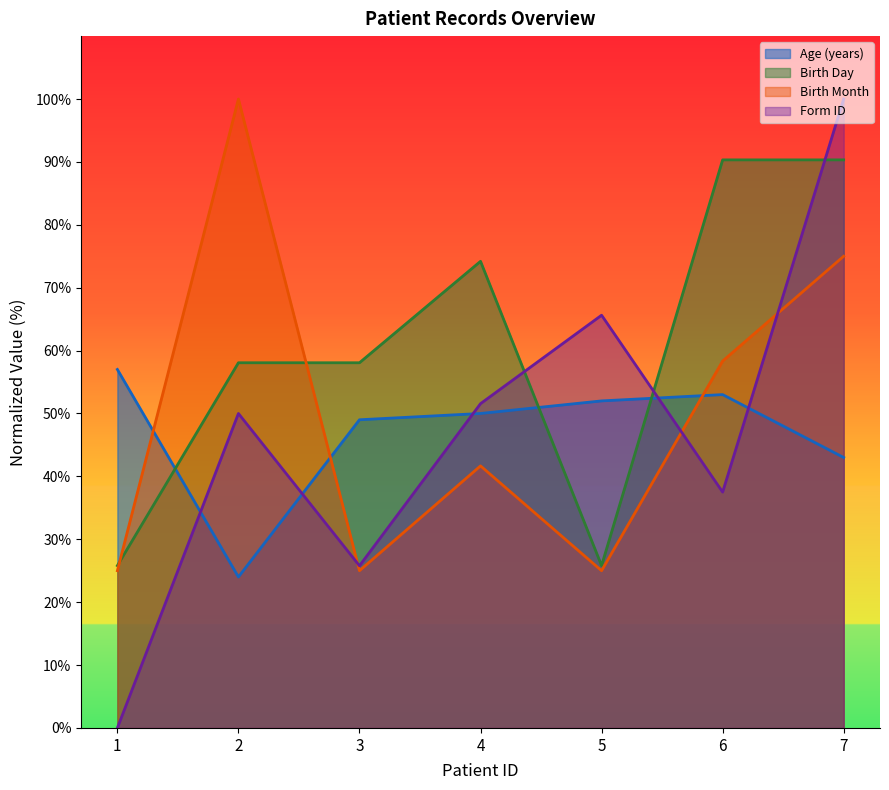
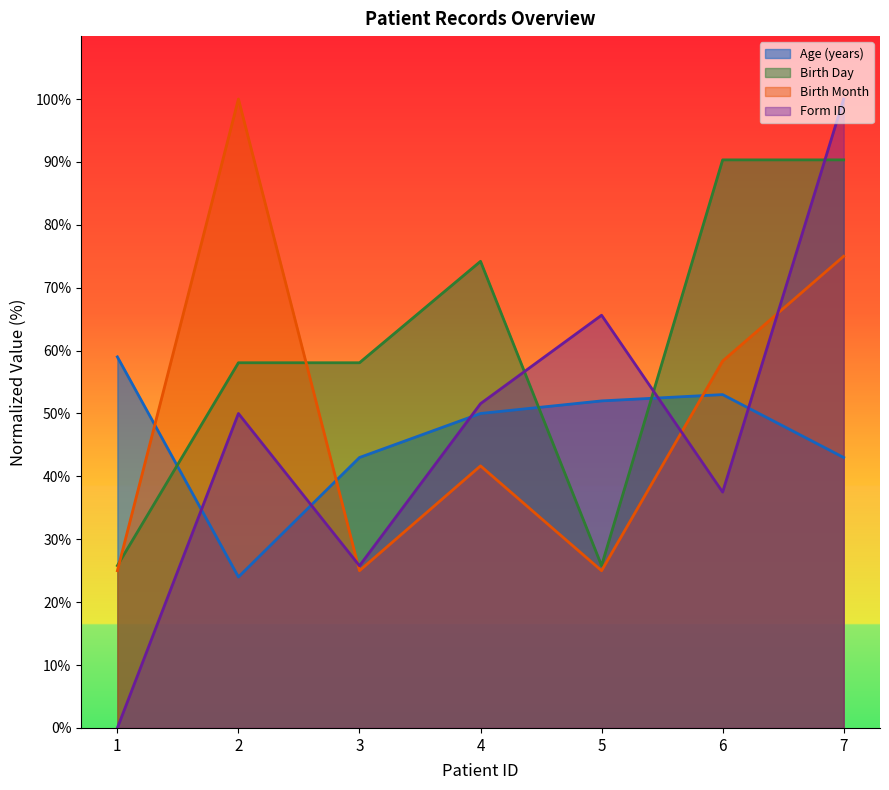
Age (years), 1: 57% -> 59%
Age (years), 3: 49% -> 43%
